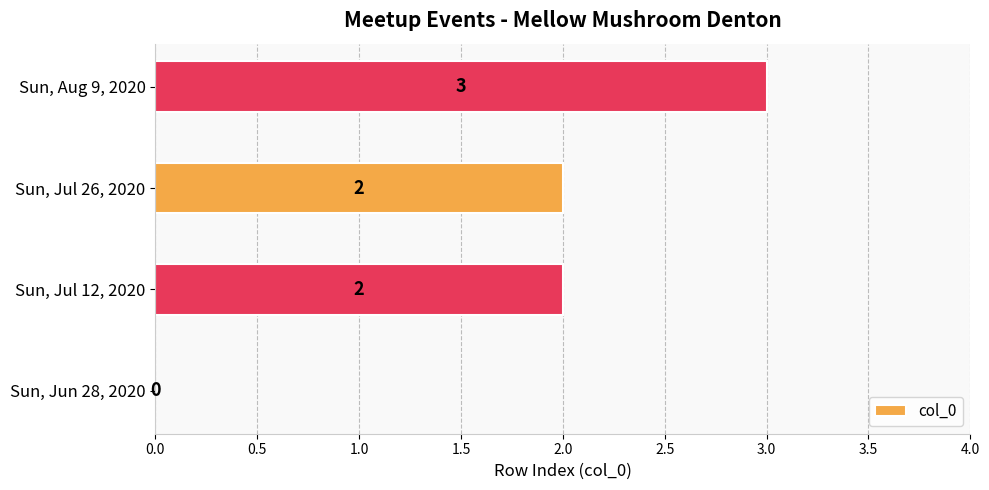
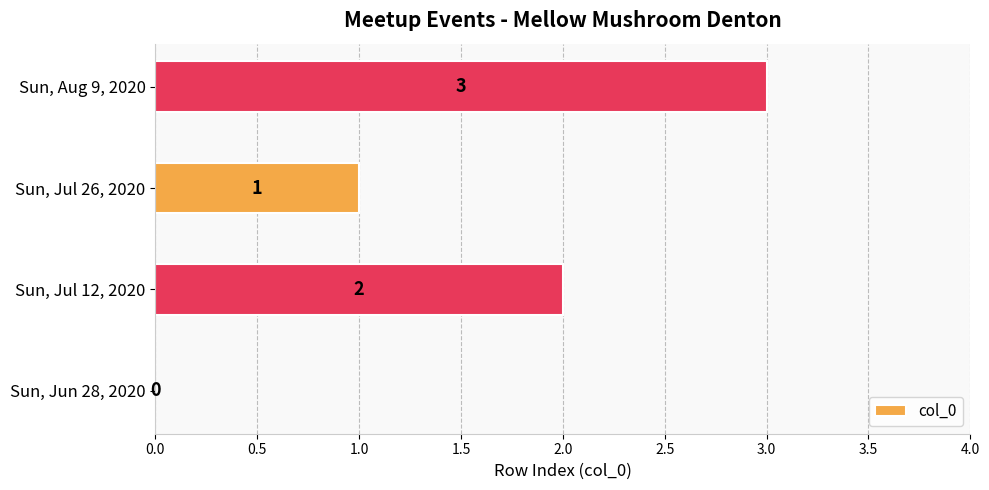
Sun, Jul 26, 2020: 2 -> 1
